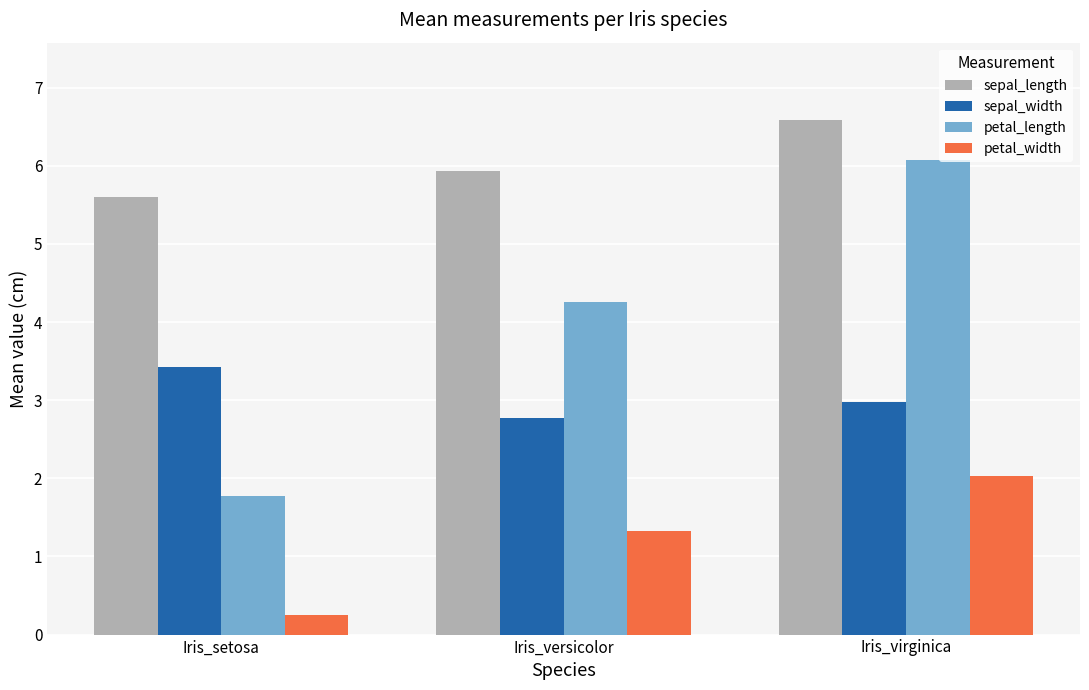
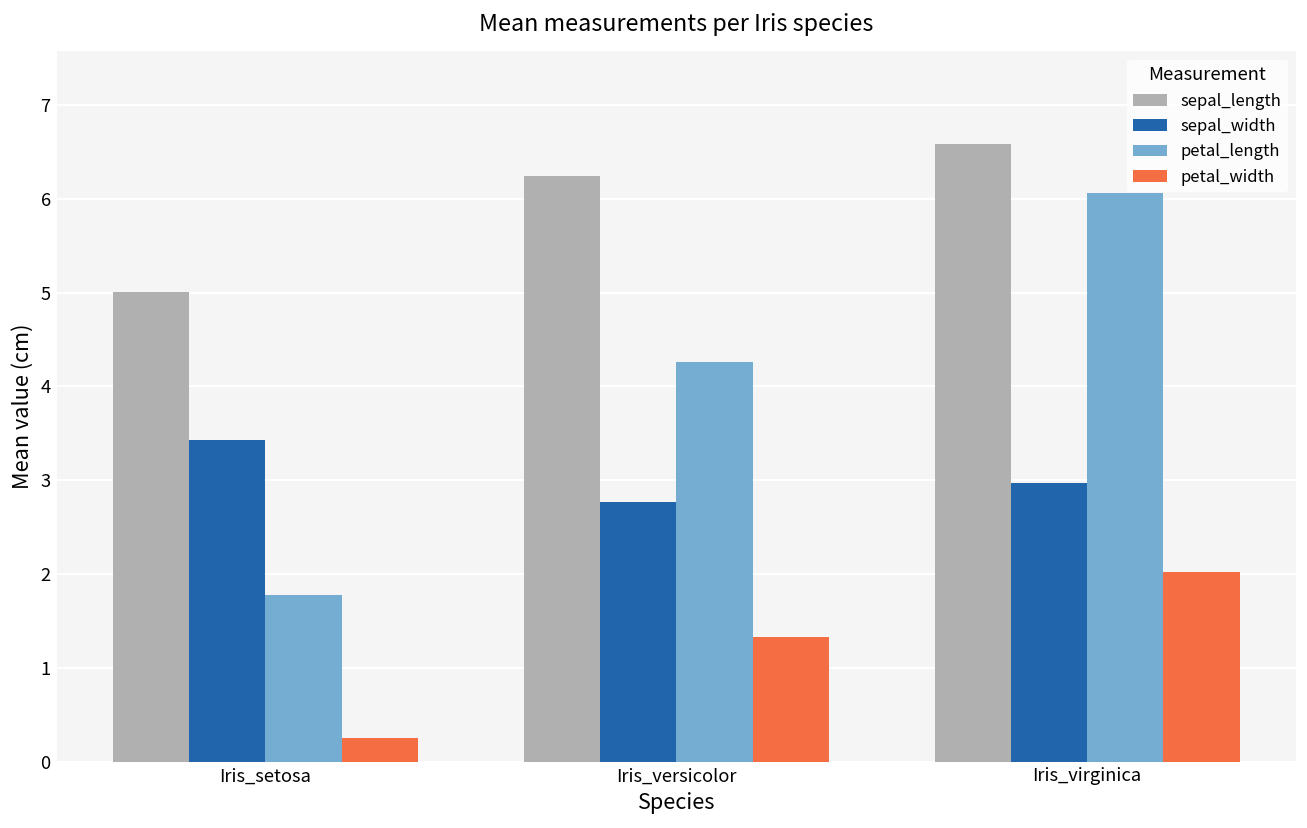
sepal_length, Iris_setosa: 5.6 -> 5.0
sepal_length, Iris_versicolor: 5.9 -> 6.2
